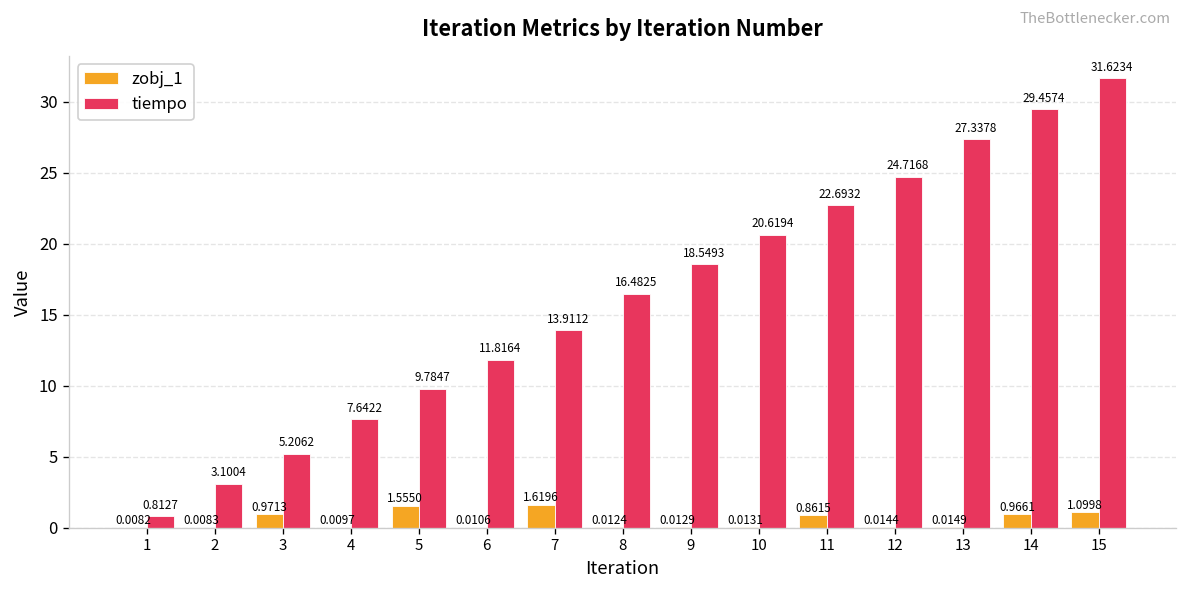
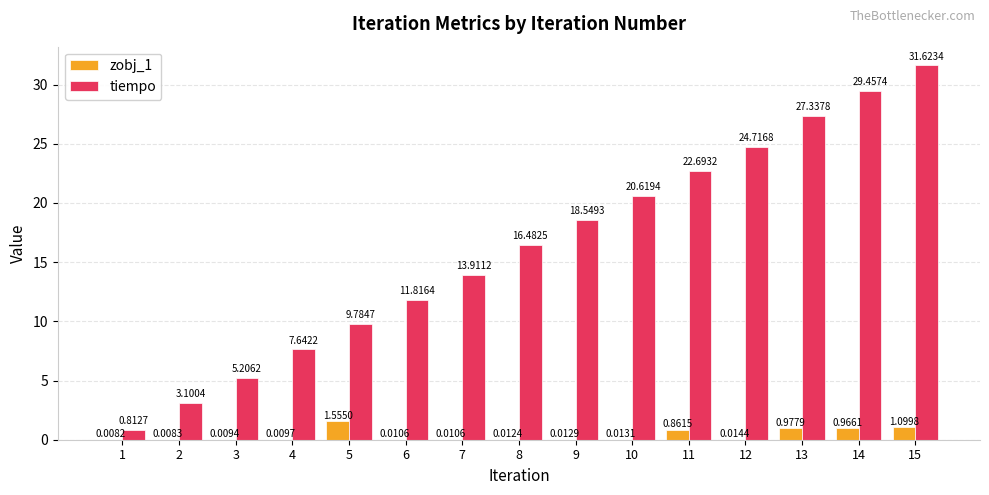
zobj_1, 3: 0.9713 -> 0.0094
zobj_1, 7: 1.6196 -> 0.0106
zobj_1, 13: 0.0149 -> 0.9779
